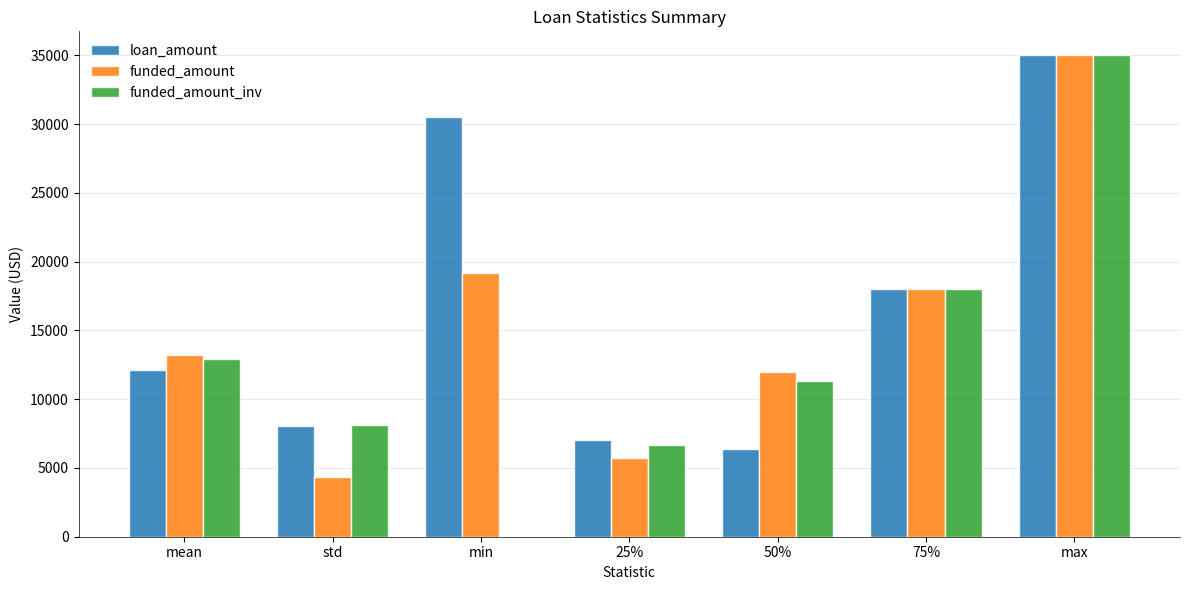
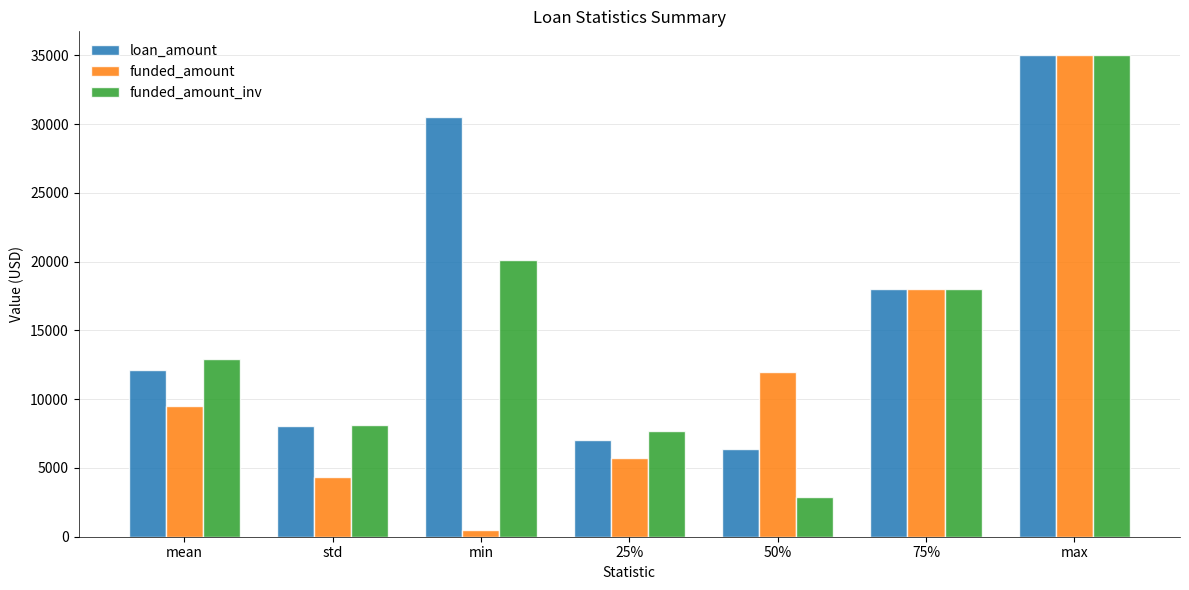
funded_amount, mean: 13200 -> 9500
funded_amount, min: 19200 -> 500
funded_amount_inv, min: 0 -> 20100
funded_amount_inv, 25%: 6700 -> 7700
funded_amount_inv, 50%: 11300 -> 2900
